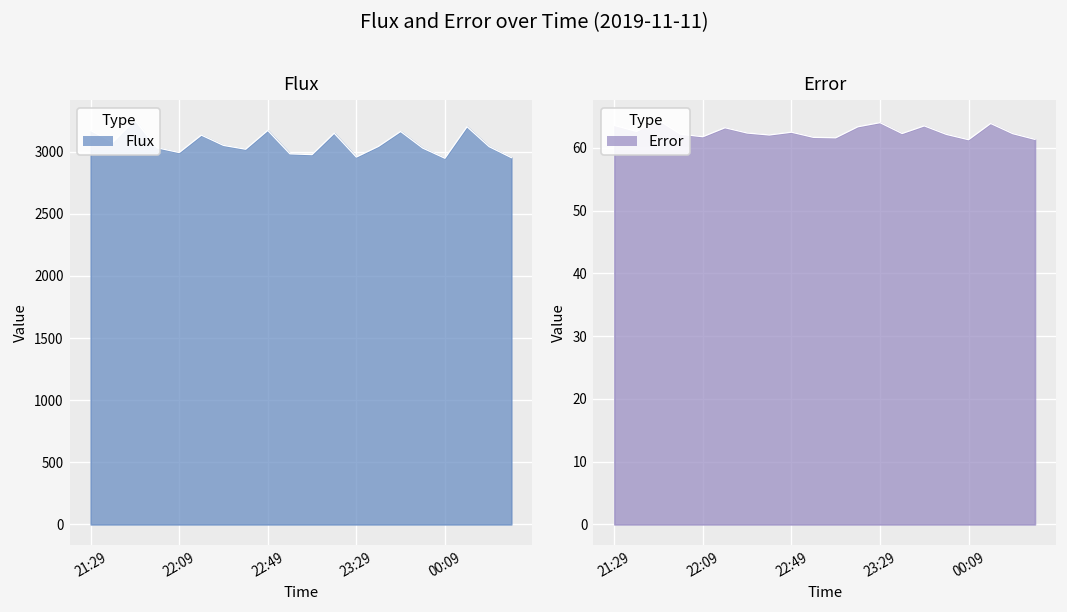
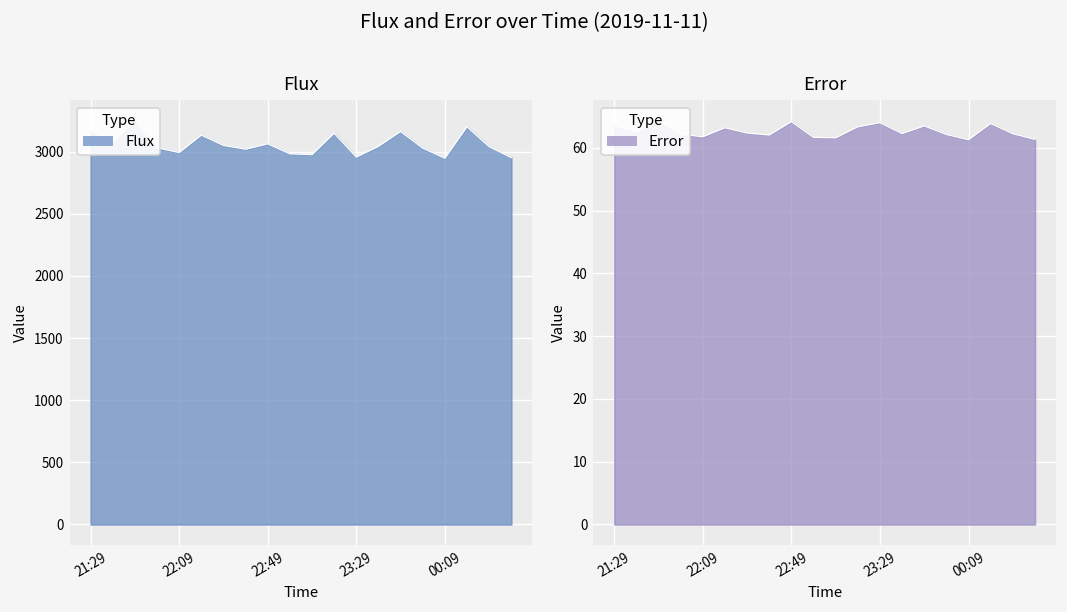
Flux, 22:49: 3170 -> 3060
Error, 22:49: 63 -> 64
